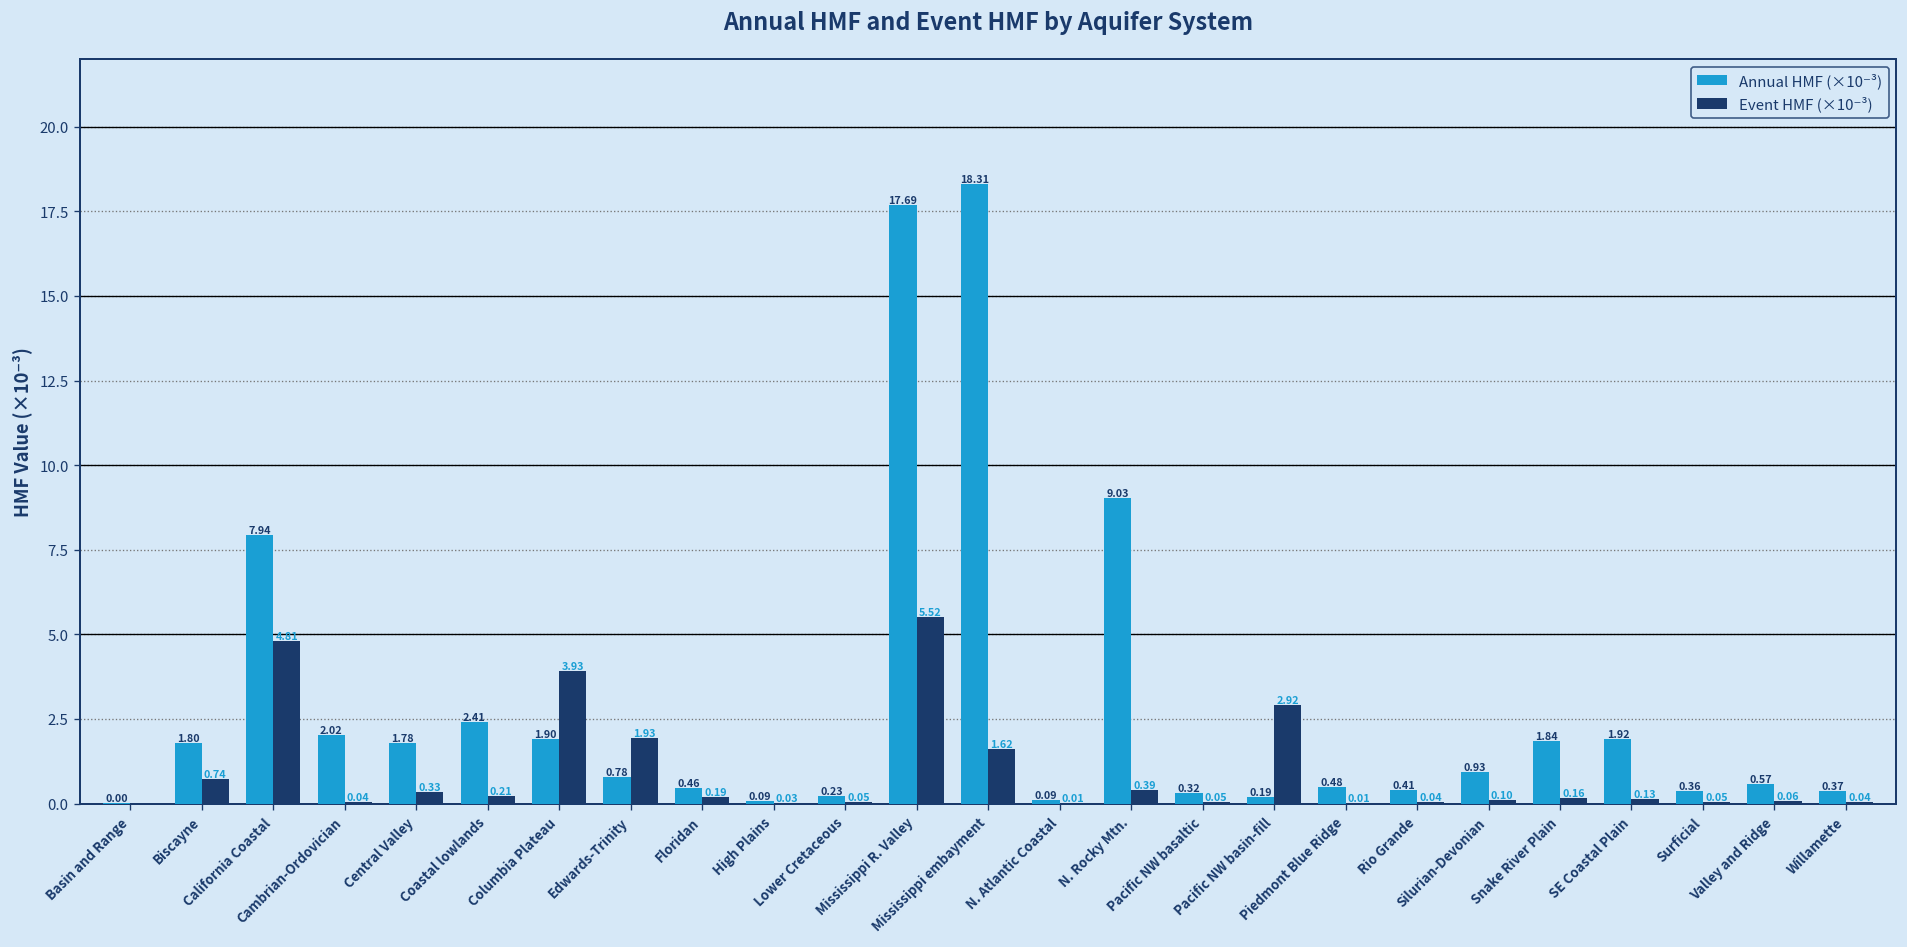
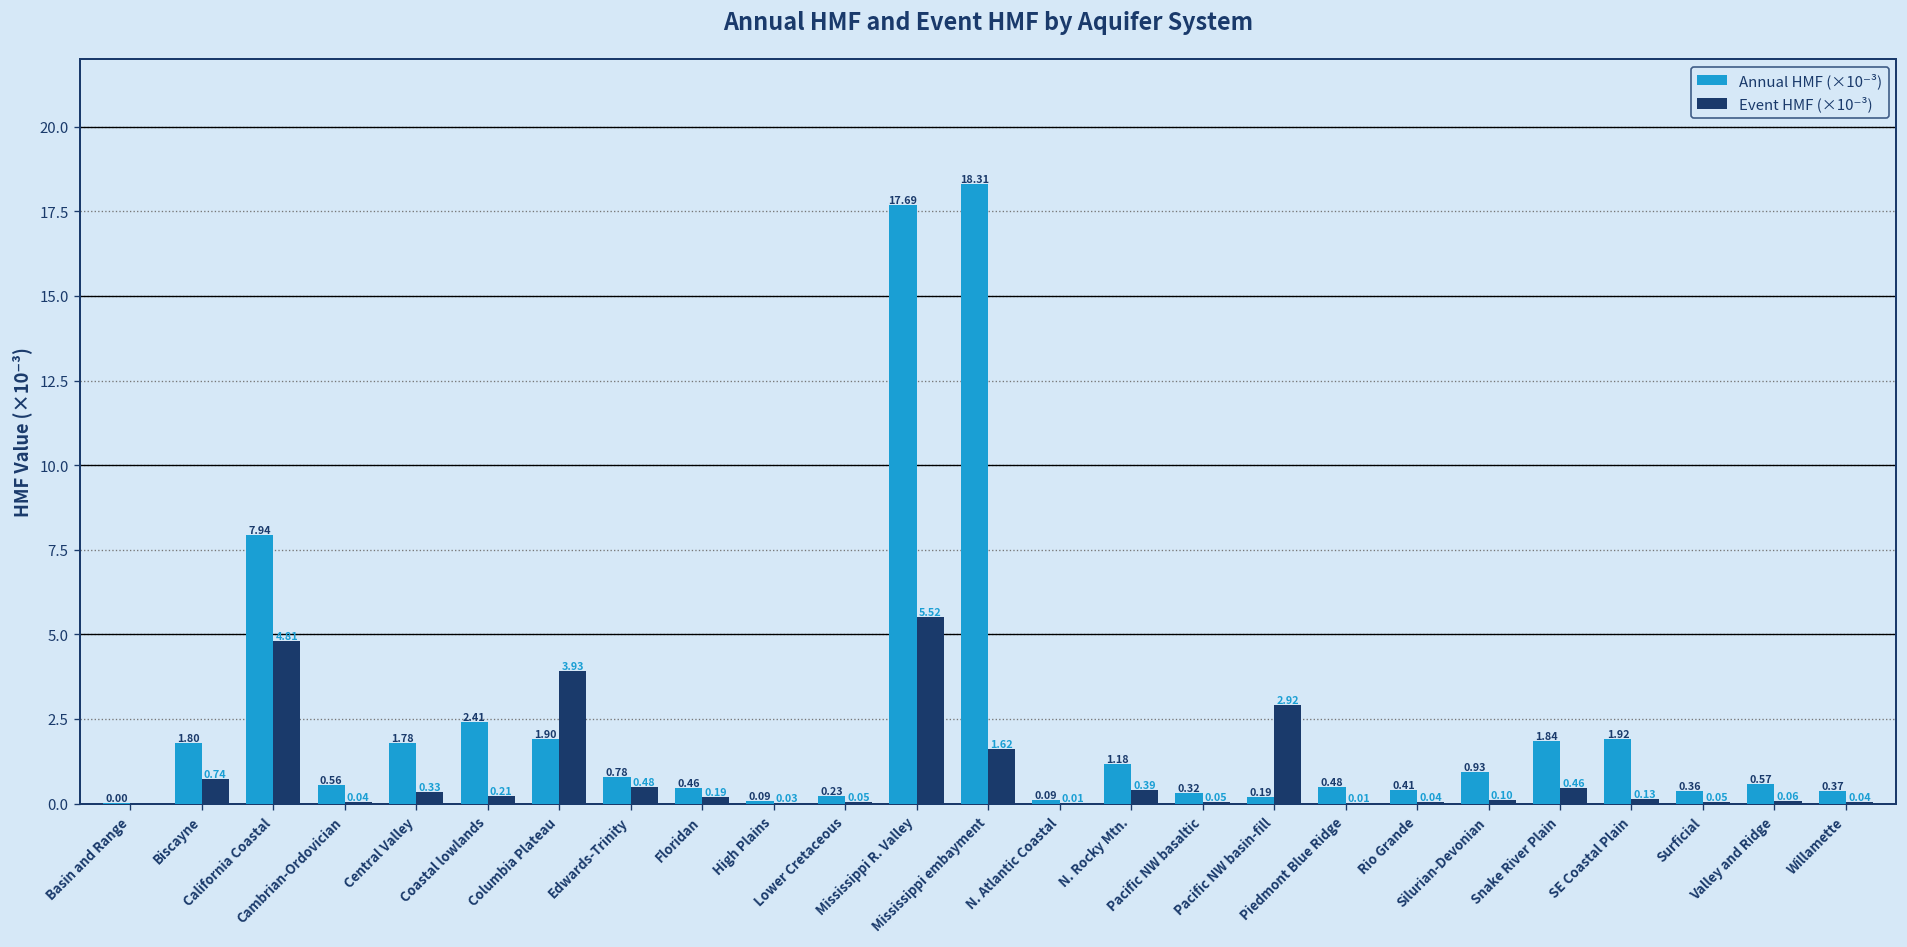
Annual HMF (×10⁻³), Cambrian-Ordovician: 2.02 -> 0.56
Event HMF (×10⁻³), Edwards-Trinity: 1.93 -> 0.48
Annual HMF (×10⁻³), N. Rocky Mtn.: 9.03 -> 1.18
Event HMF (×10⁻³), Snake River Plain: 0.16 -> 0.46
